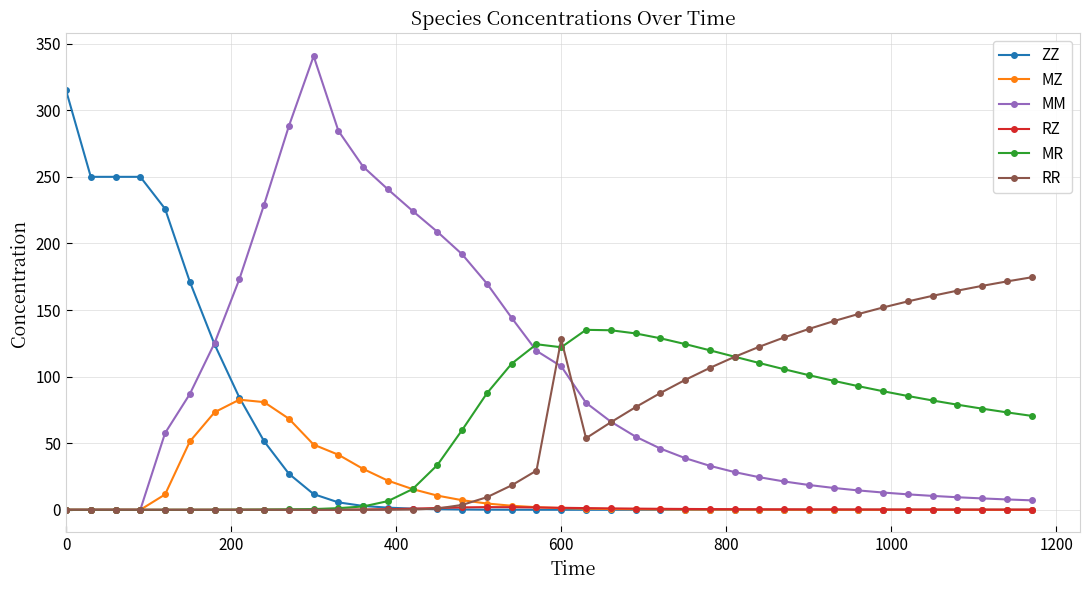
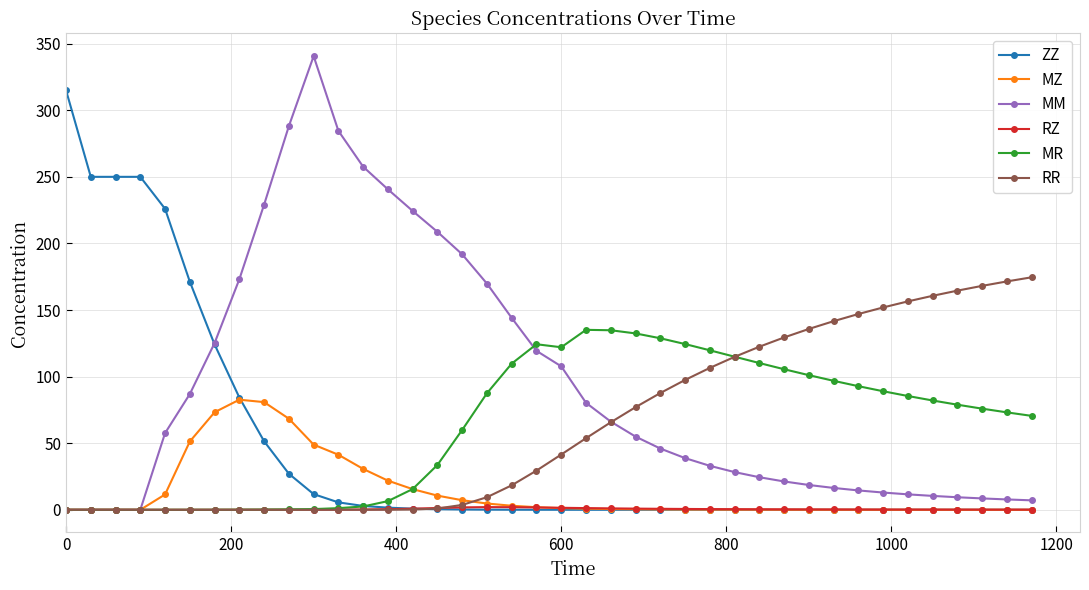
RR, 600: 128 -> 41
